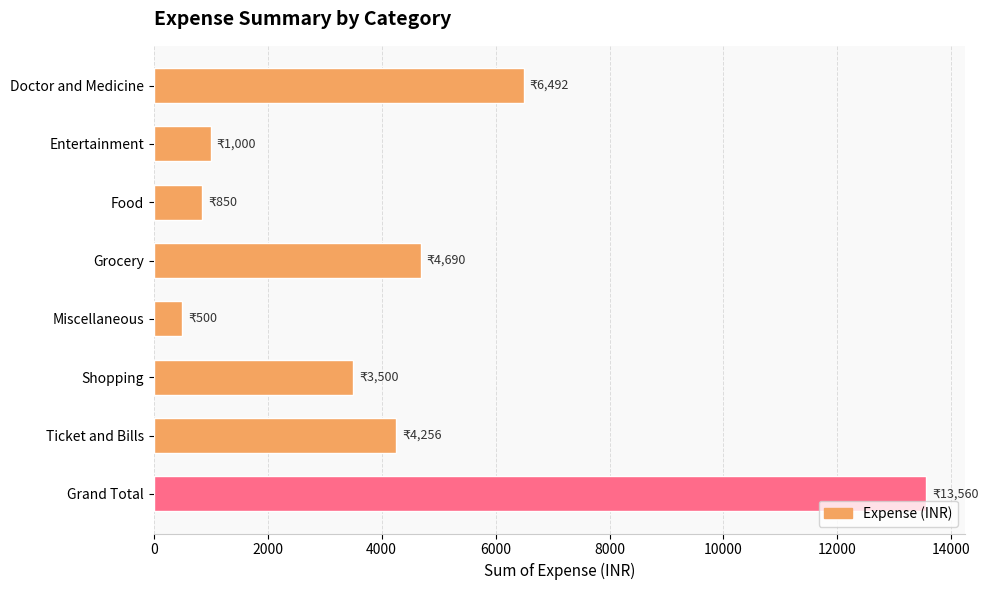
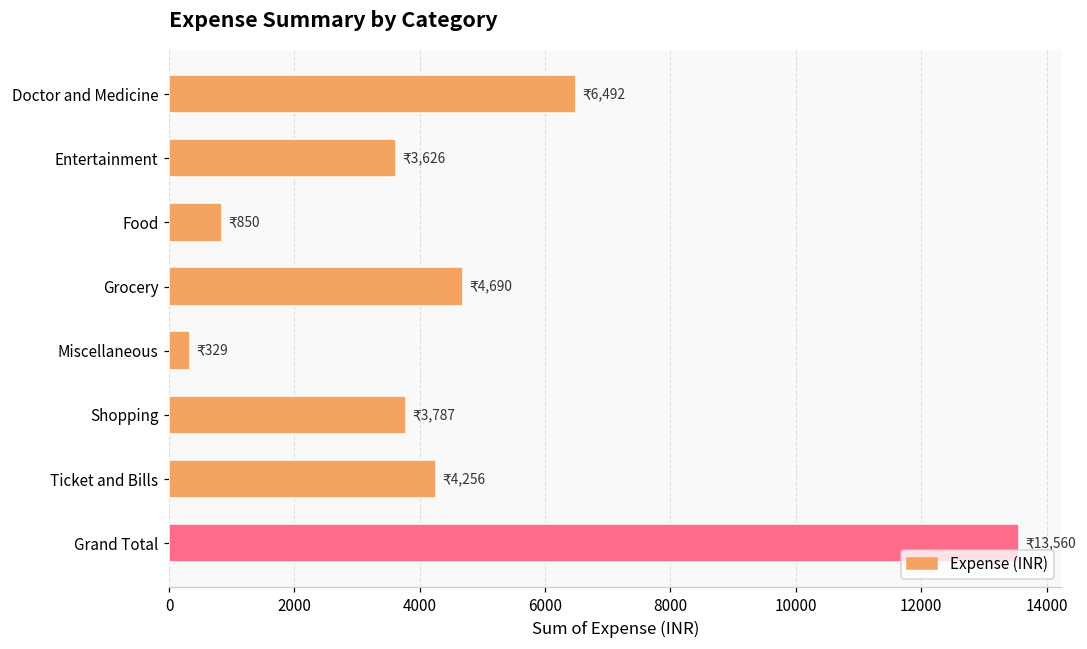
Entertainment: 1,000 -> 3,626
Miscellaneous: 500 -> 329
Shopping: 3,500 -> 3,787
